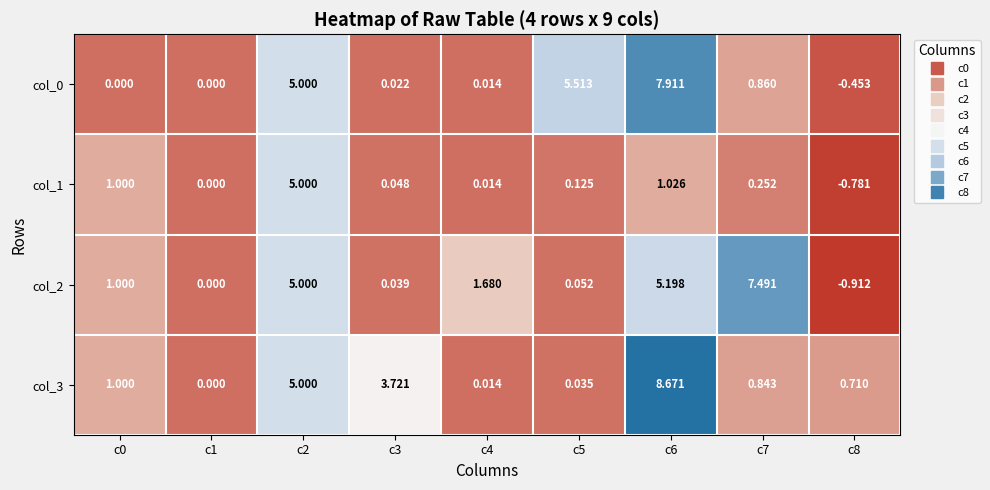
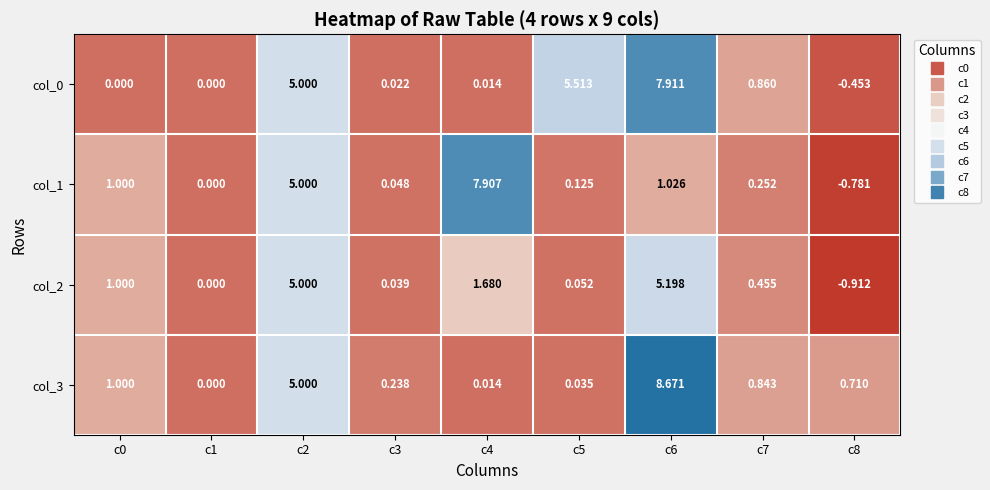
col_1, c4: 0.014 -> 7.907
col_2, c7: 7.491 -> 0.455
col_3, c3: 3.721 -> 0.238
